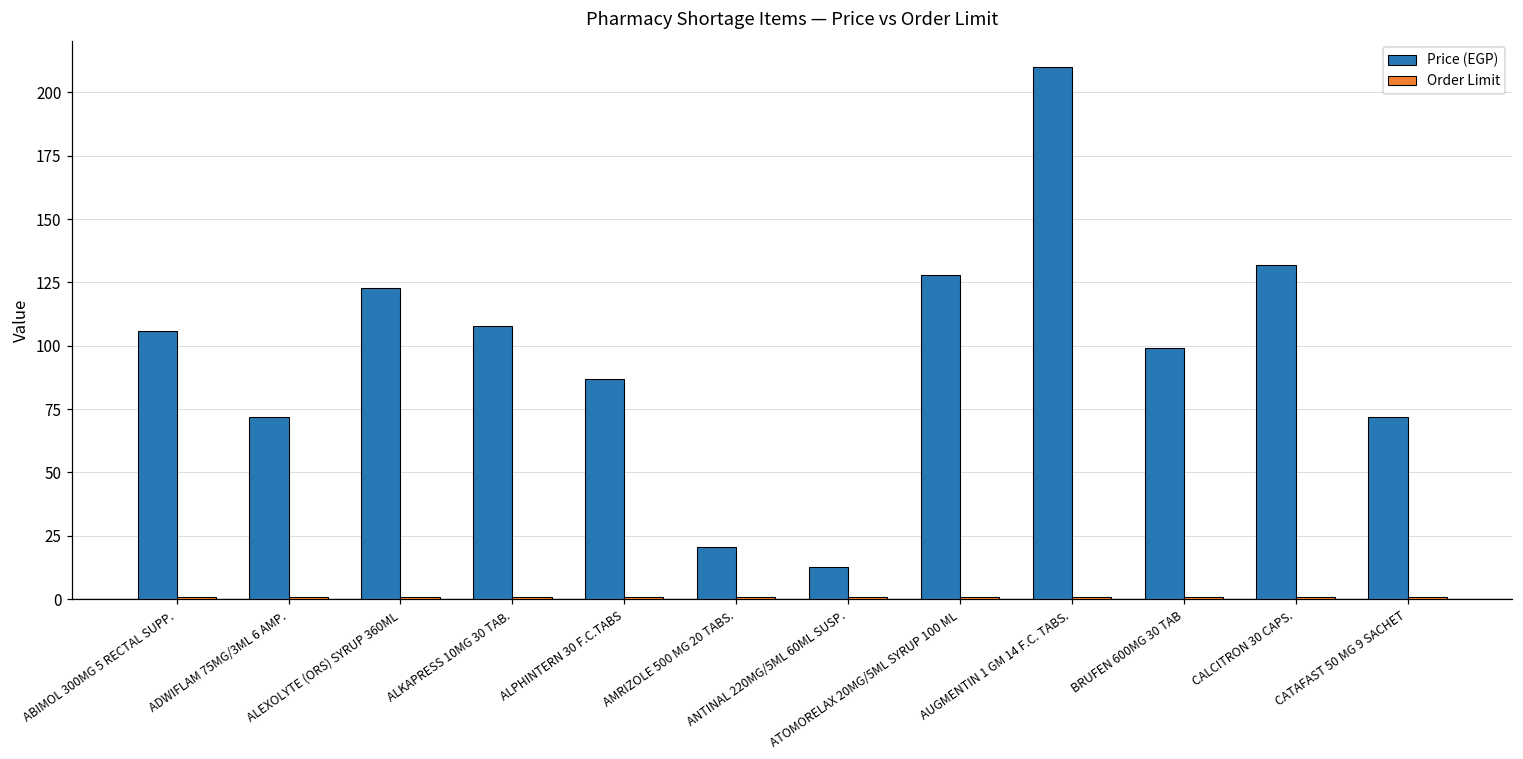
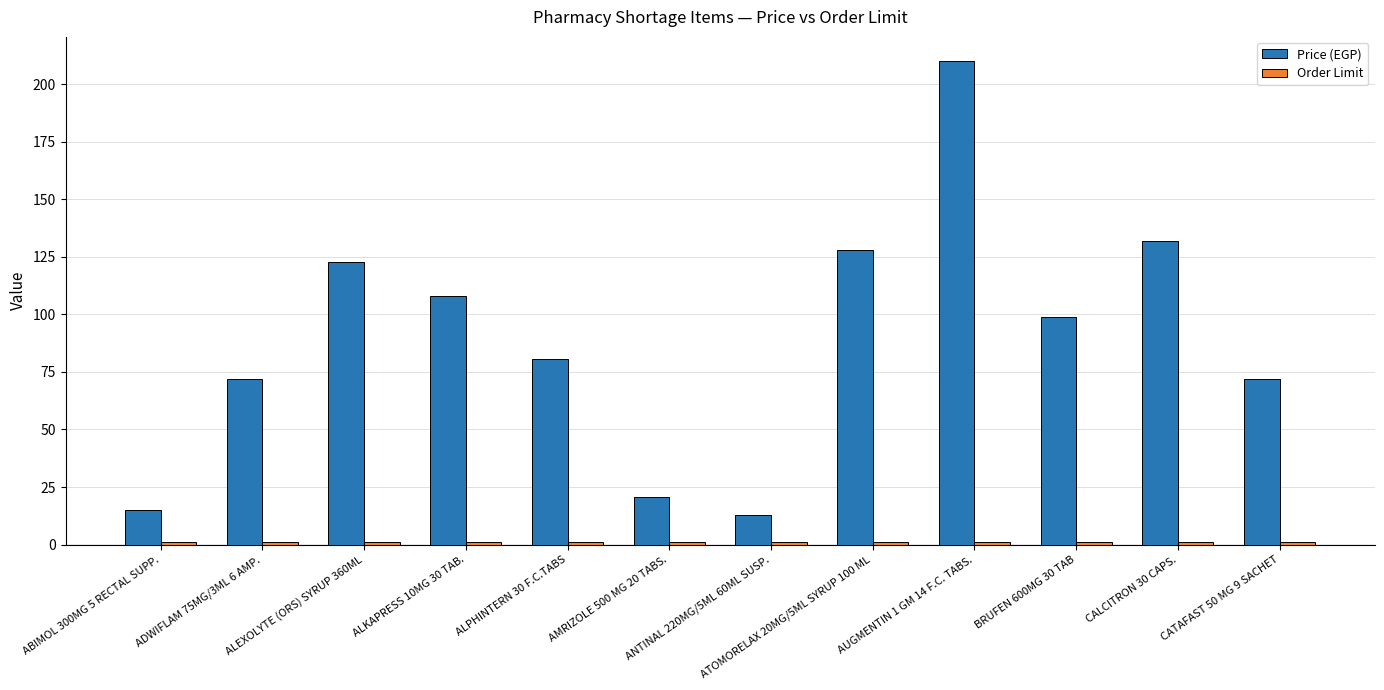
Price (EGP), ABIMOL 300MG 5 RECTAL SUPP.: 106 -> 15
Price (EGP), ALPHINTERN 30 F.C.TABS: 87 -> 81
